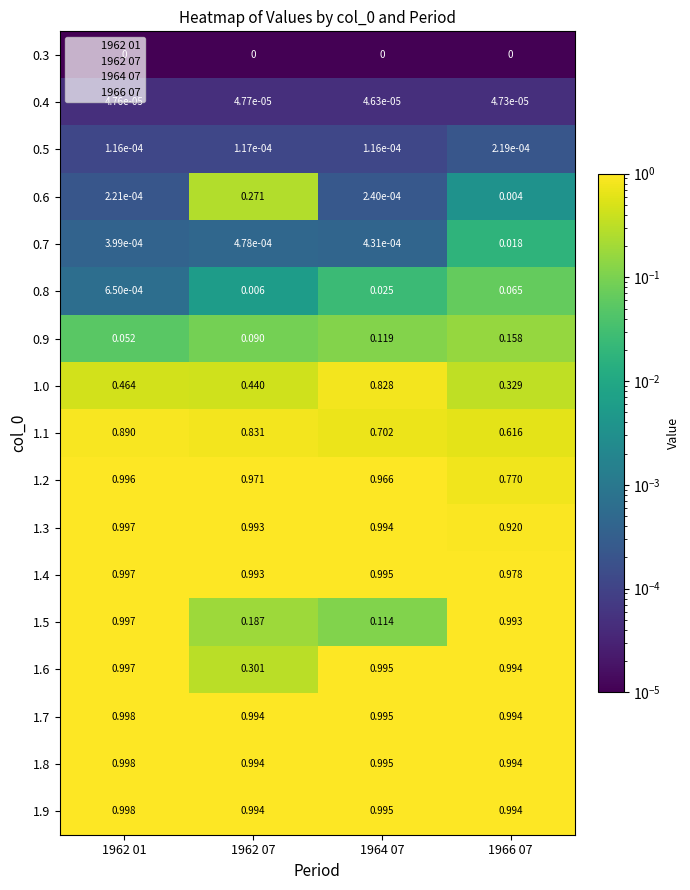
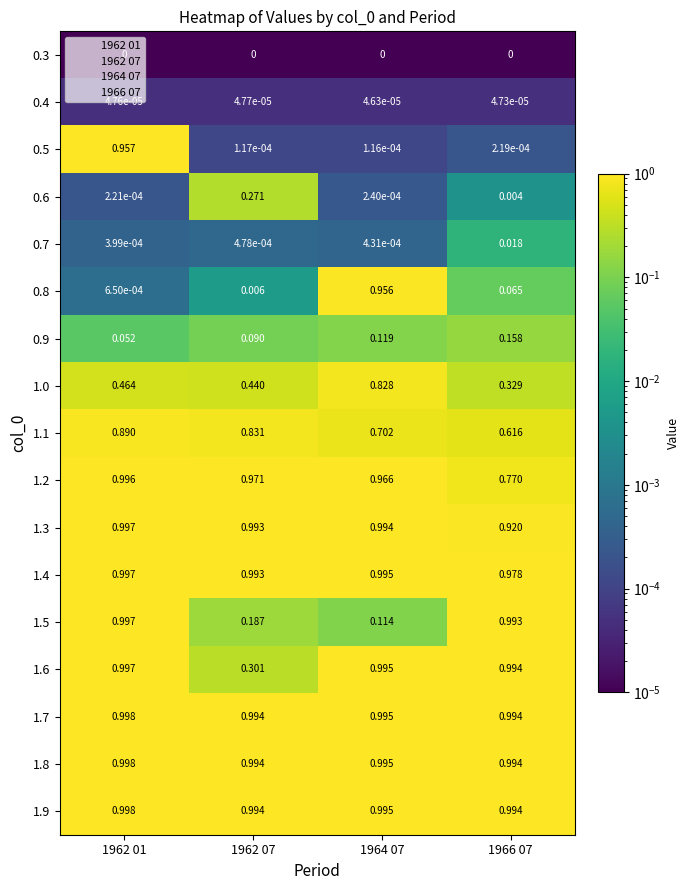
0.5, 1962 01: 1.16e-04 -> 0.957
0.8, 1964 07: 0.025 -> 0.956
